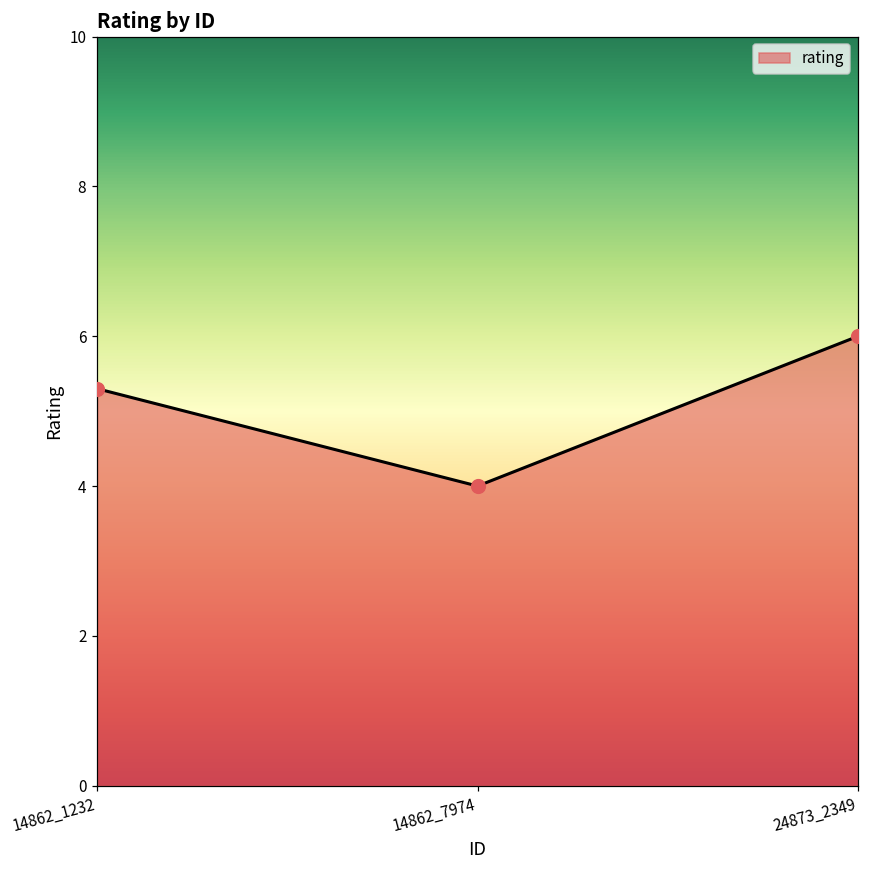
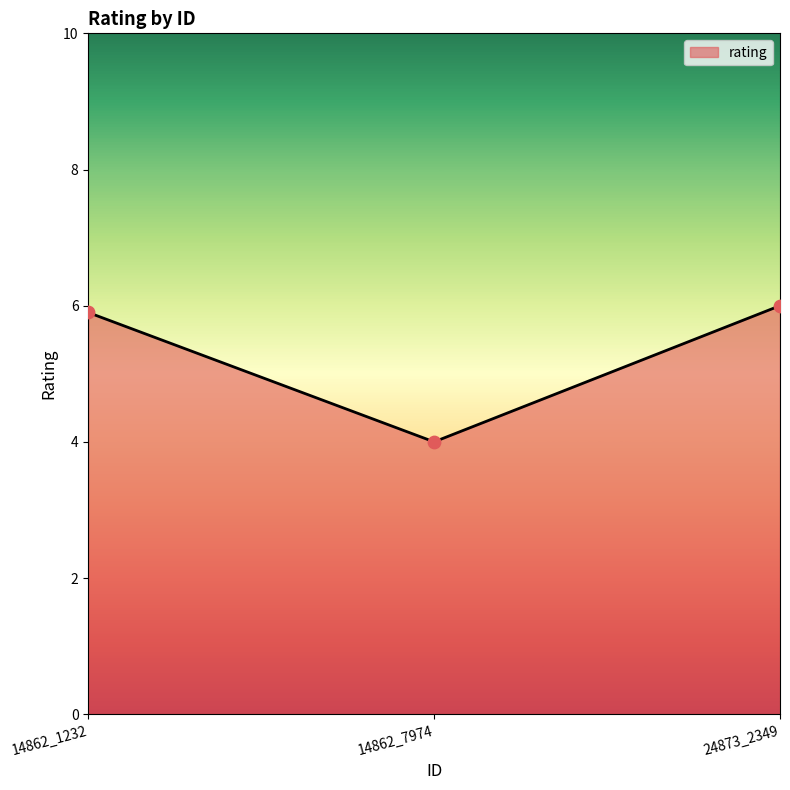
14862_1232: 5.3 -> 5.9
